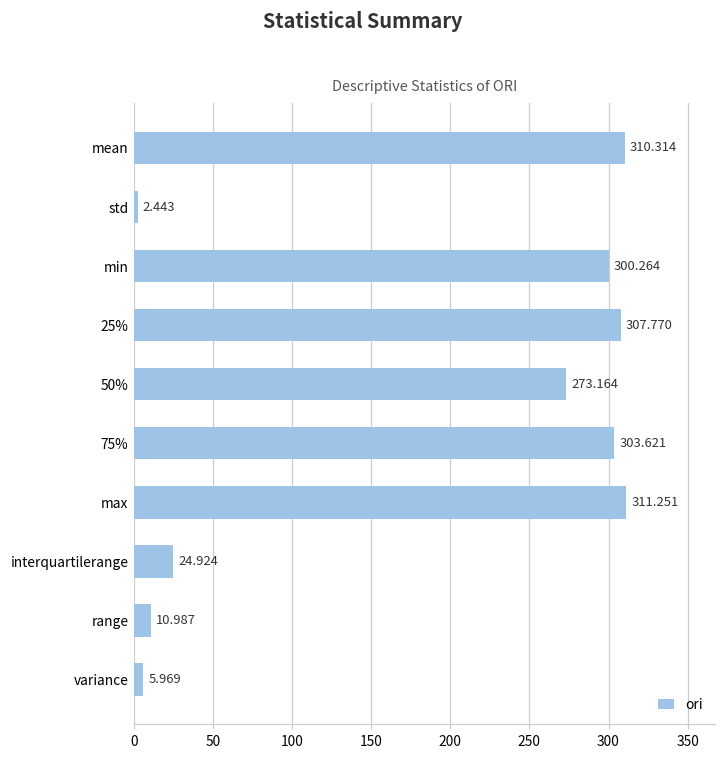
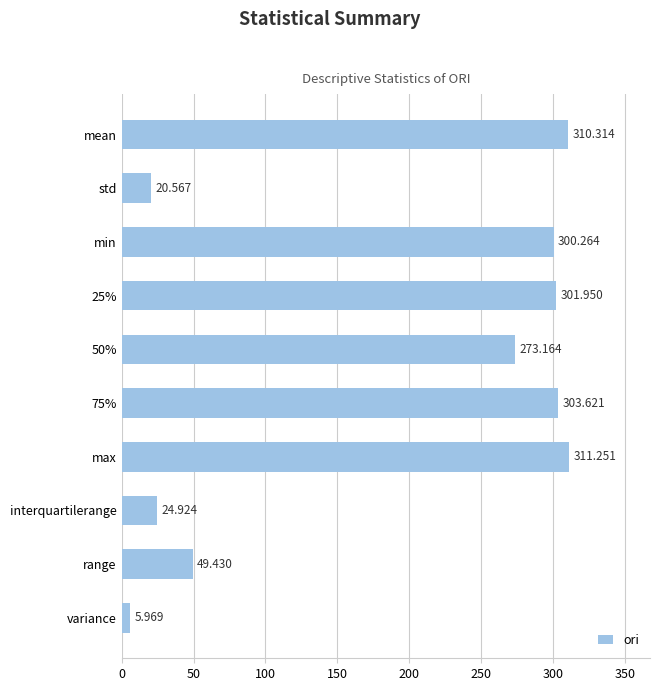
std: 2.443 -> 20.567
25%: 307.770 -> 301.950
range: 10.987 -> 49.430
